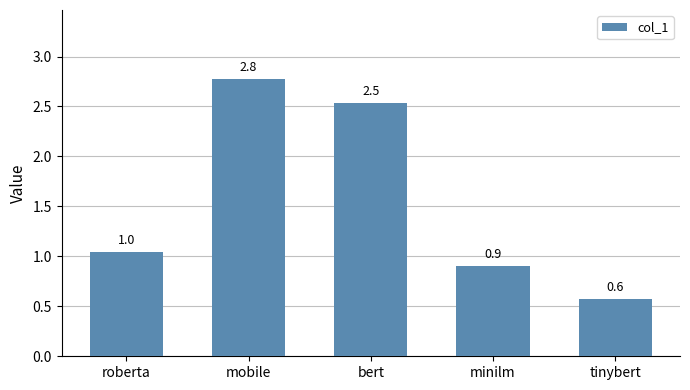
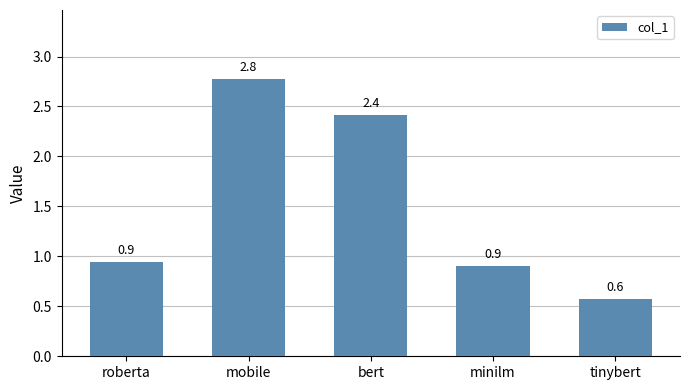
roberta: 1.0 -> 0.9
bert: 2.5 -> 2.4
